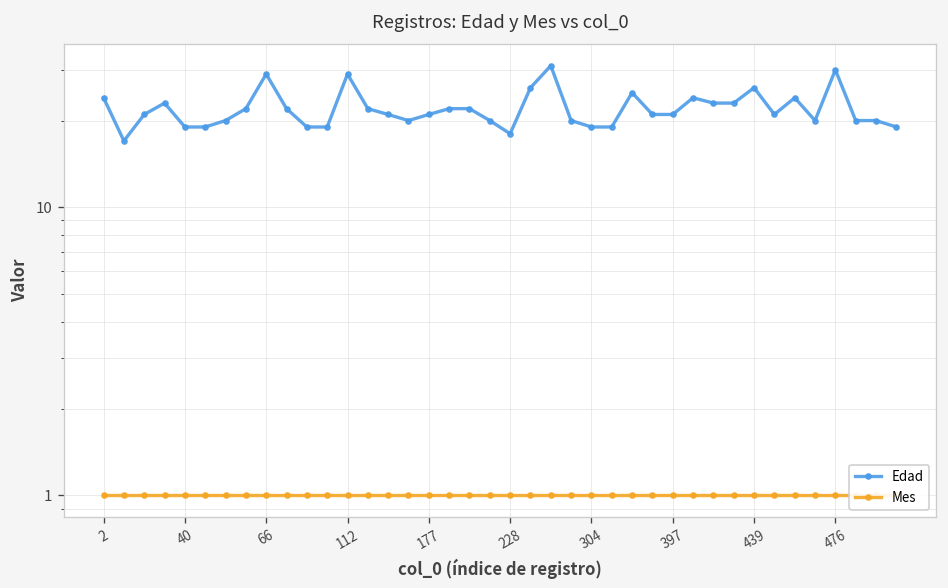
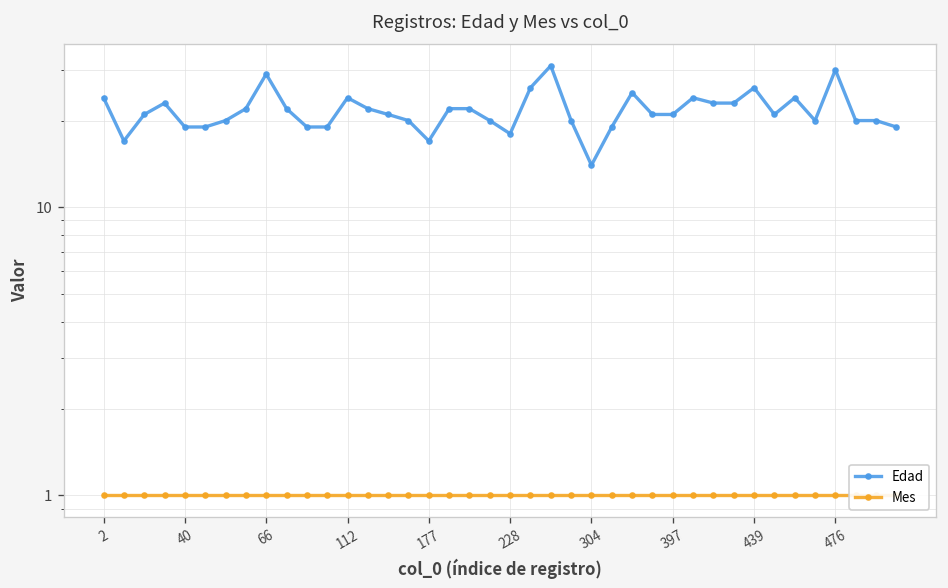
Edad, 112: 29 -> 24
Edad, 177: 21 -> 17
Edad, 304: 19 -> 14
